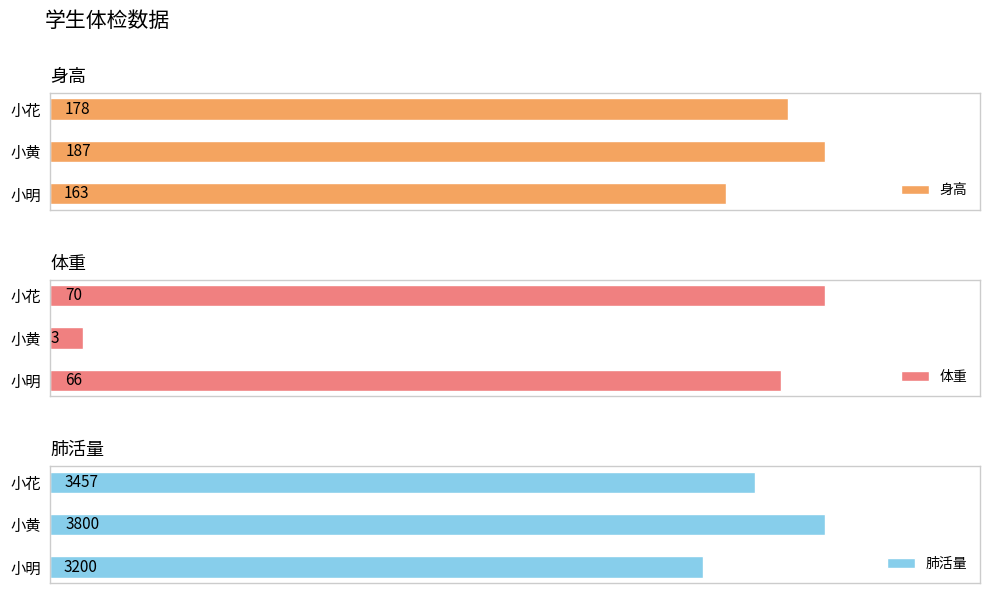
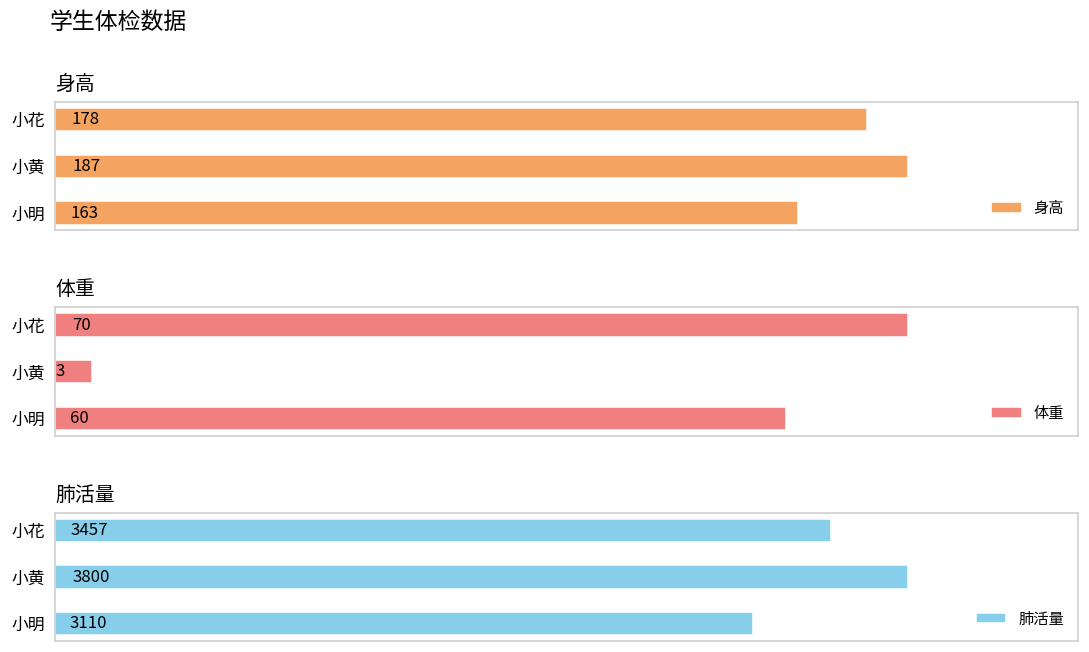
体重, 小明: 66 -> 60
肺活量, 小明: 3200 -> 3110
